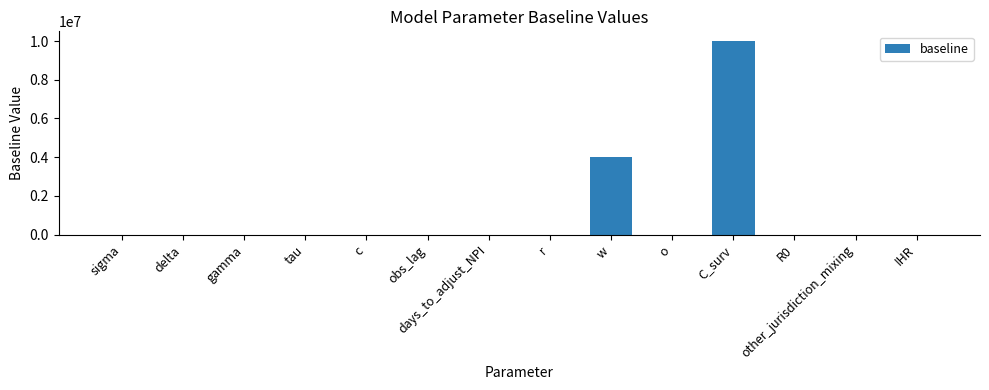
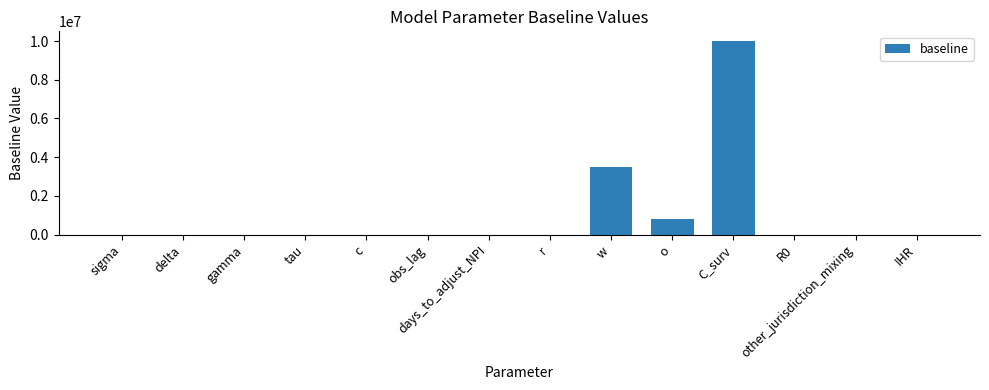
w: 4000000 -> 3500000
o: 0 -> 800000
